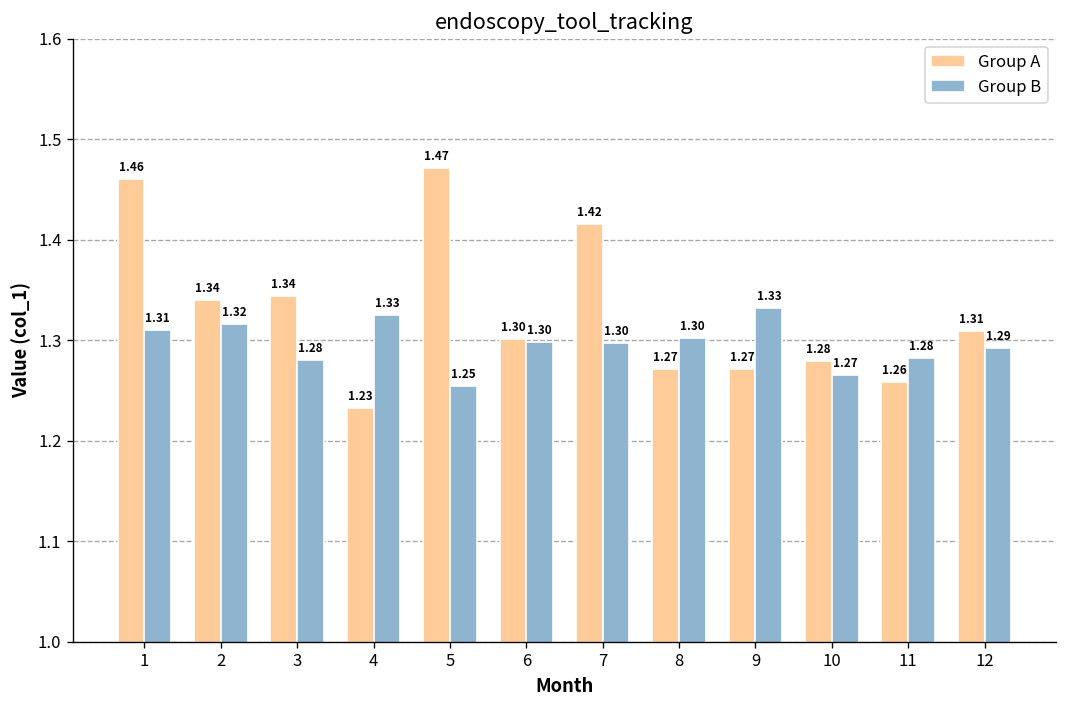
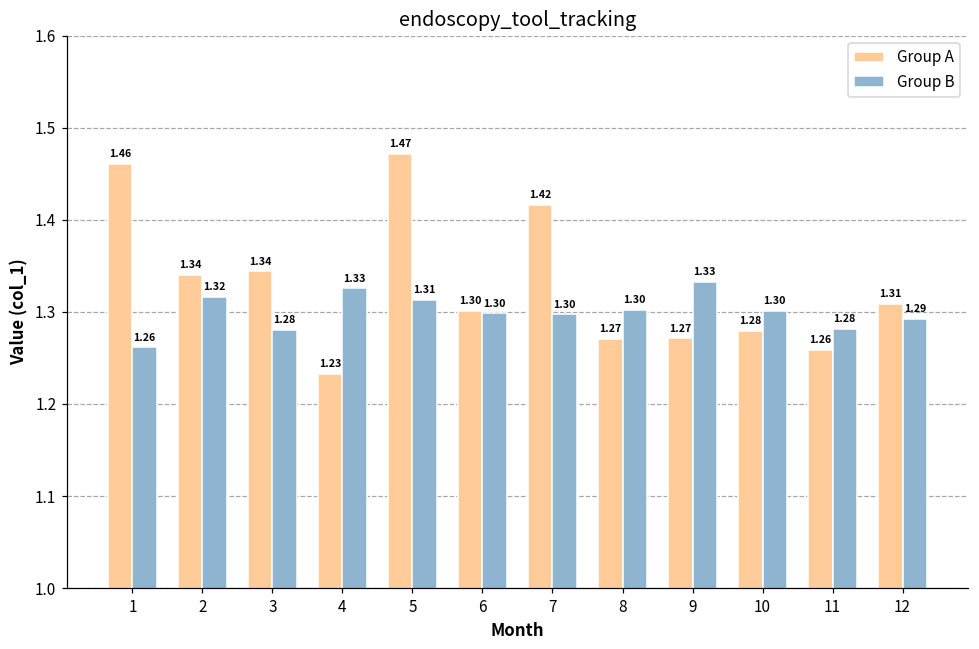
Group B, 1: 1.31 -> 1.26
Group B, 5: 1.25 -> 1.31
Group B, 10: 1.27 -> 1.30
